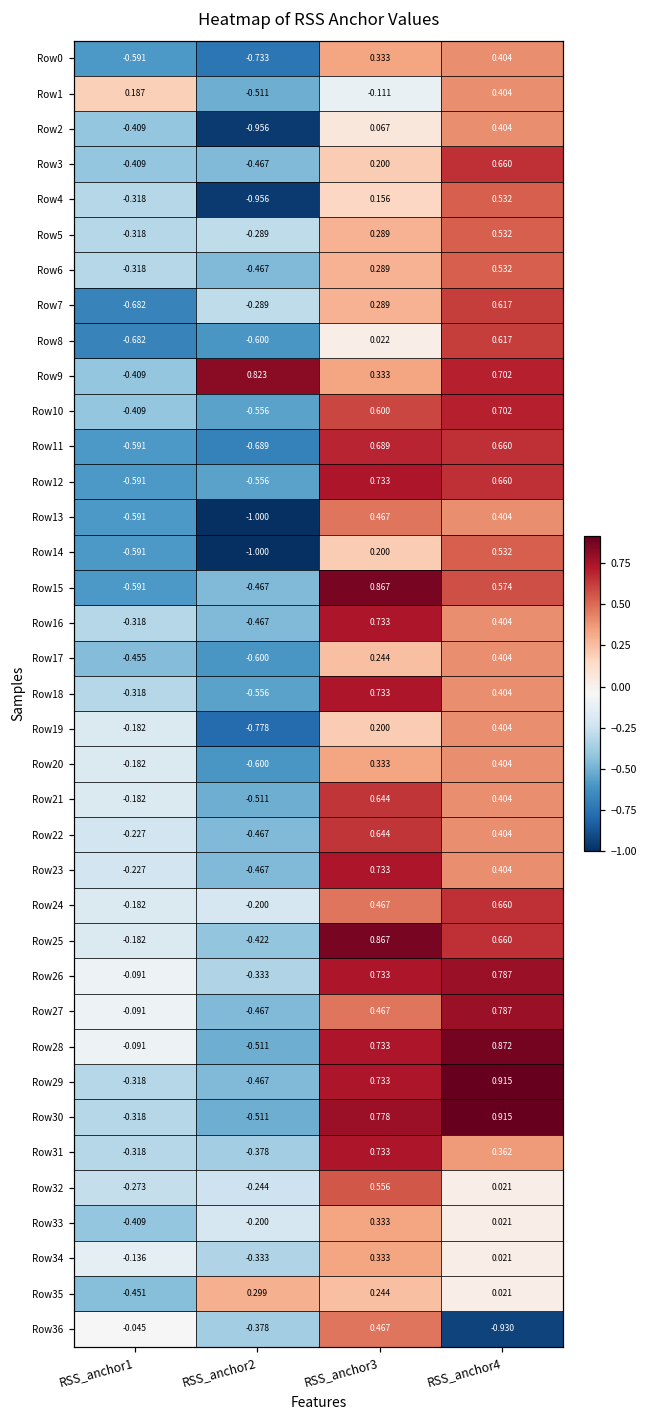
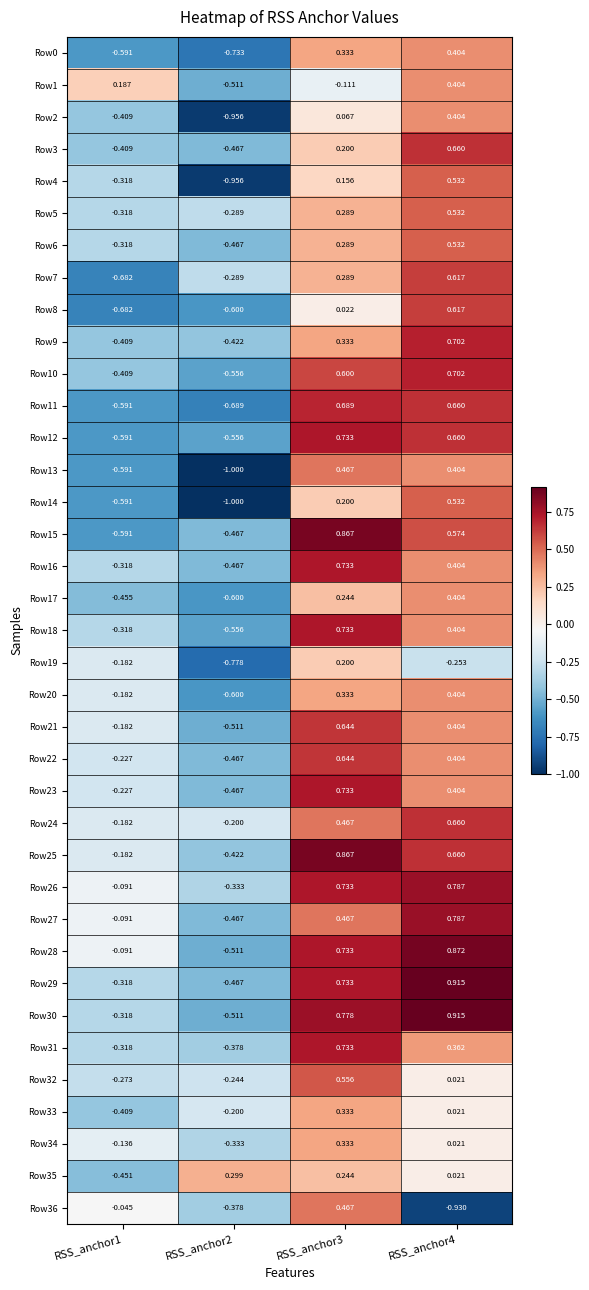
Row9, RSS_anchor2: 0.823 -> -0.422
Row19, RSS_anchor4: 0.404 -> -0.253
